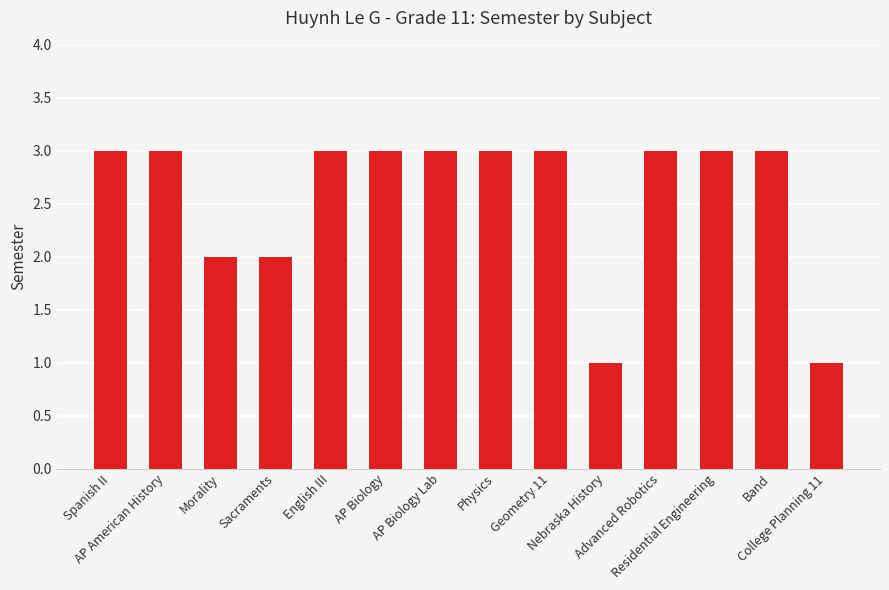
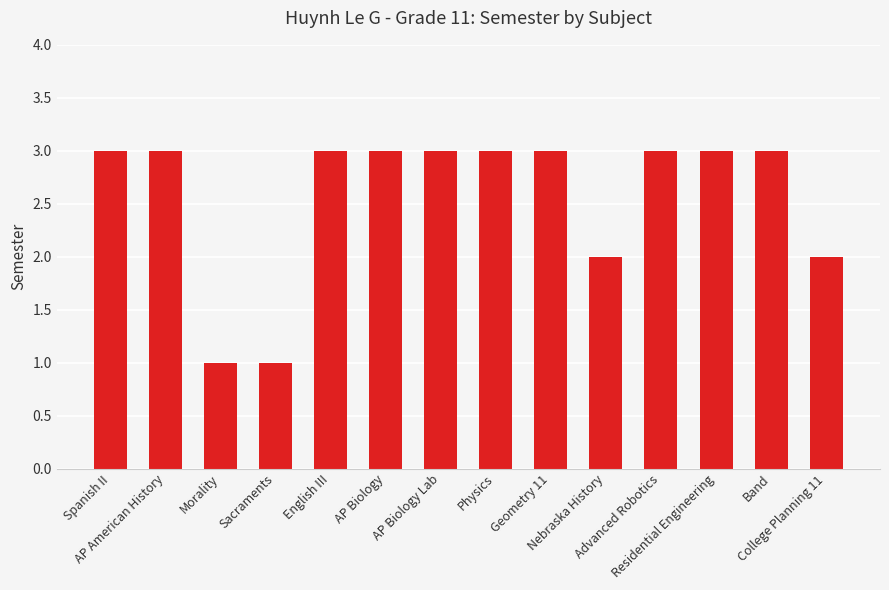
Morality: 2 -> 1
Sacraments: 2 -> 1
Nebraska History: 1 -> 2
College Planning 11: 1 -> 2
